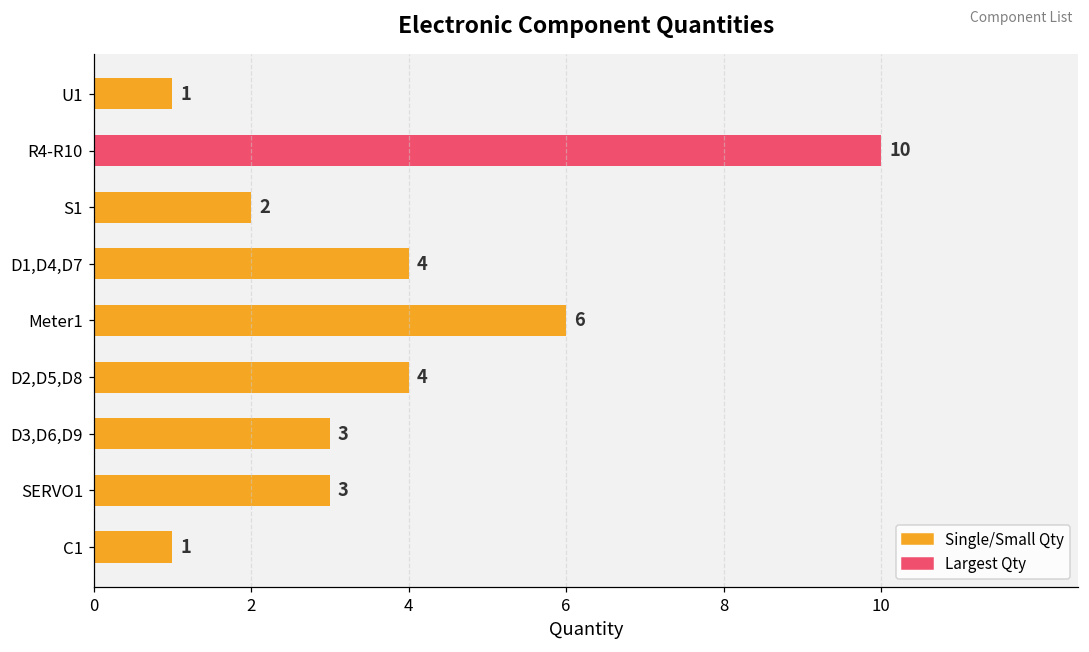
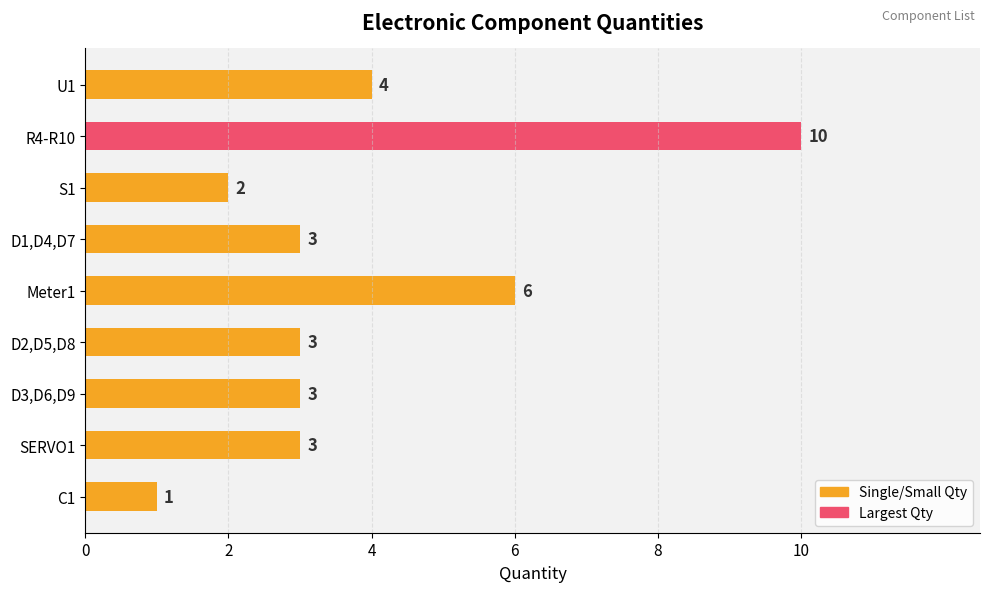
U1: 1 -> 4
D1,D4,D7: 4 -> 3
D2,D5,D8: 4 -> 3
